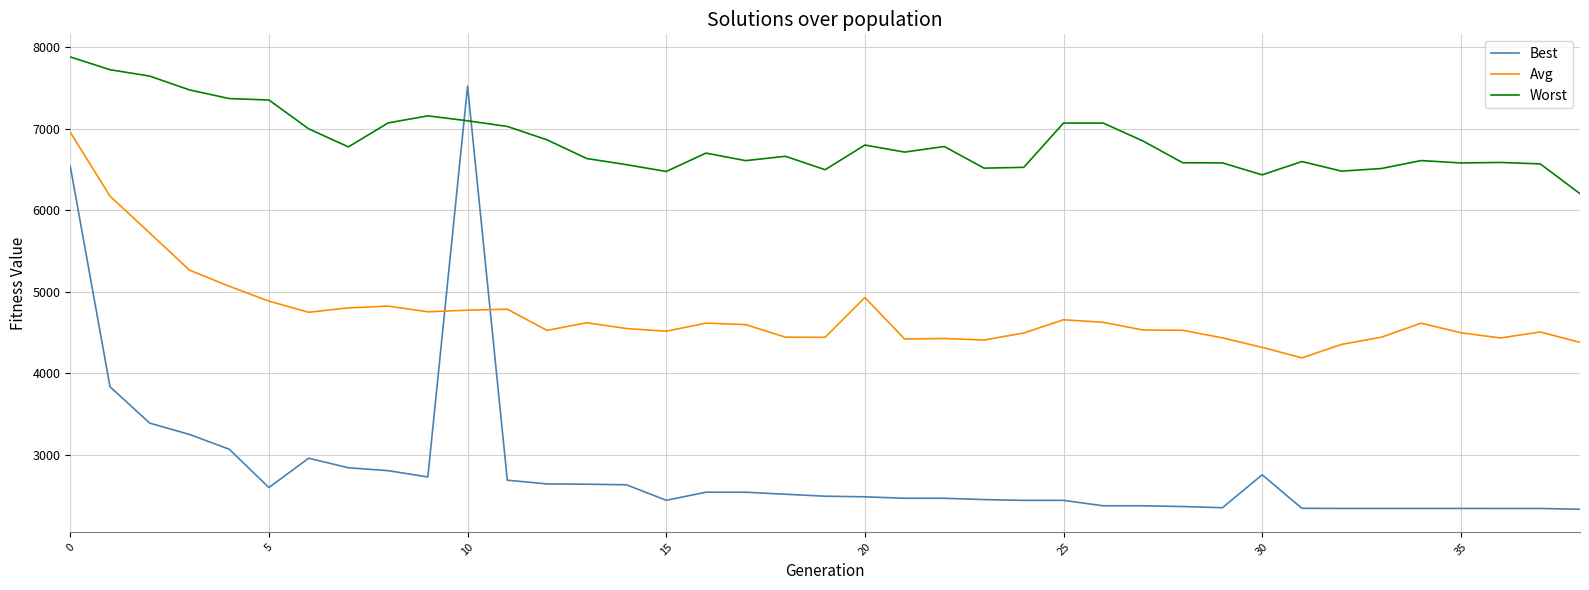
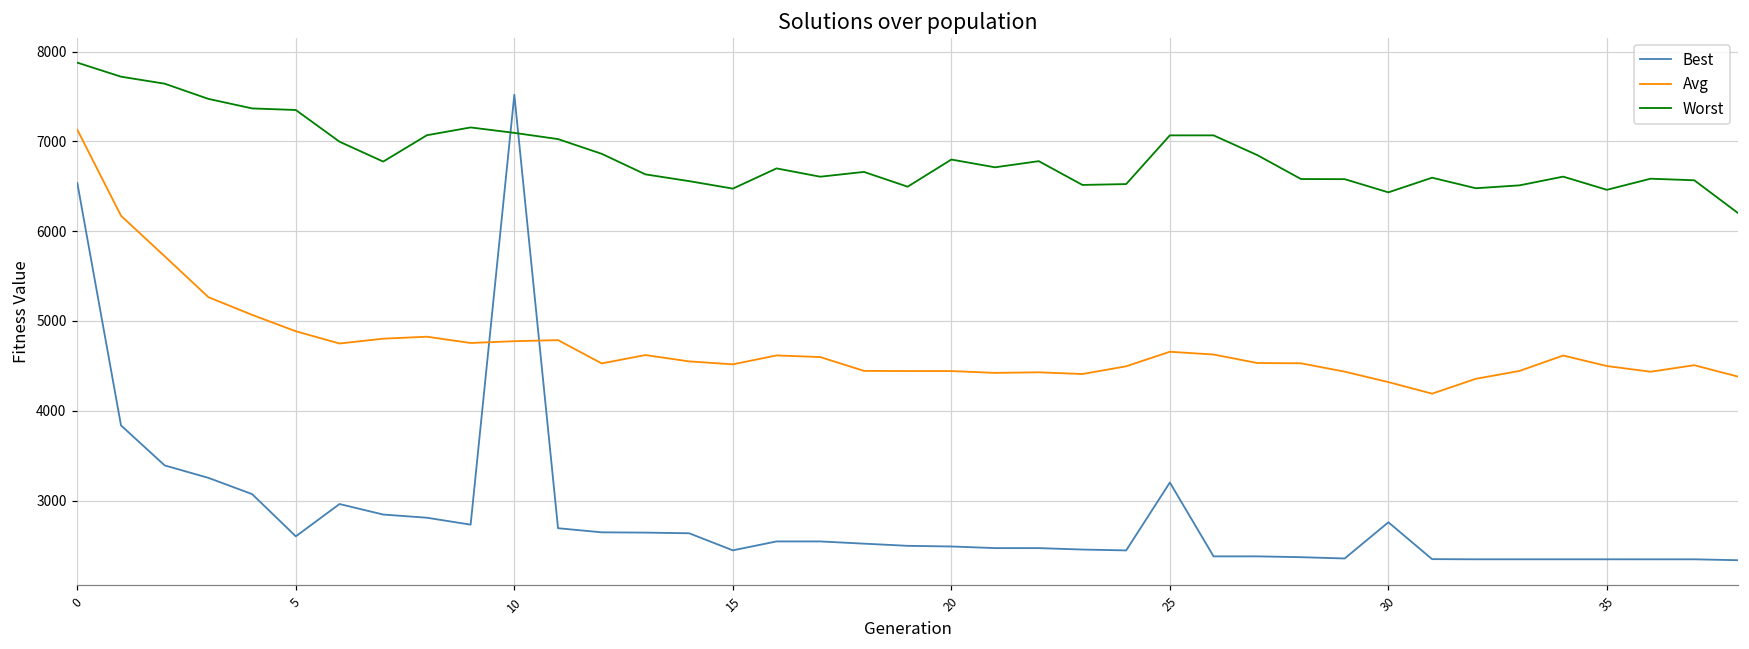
Avg, 0: 7000 -> 7100
Avg, 20: 4900 -> 4400
Best, 25: 2400 -> 3200
Worst, 35: 6600 -> 6500
